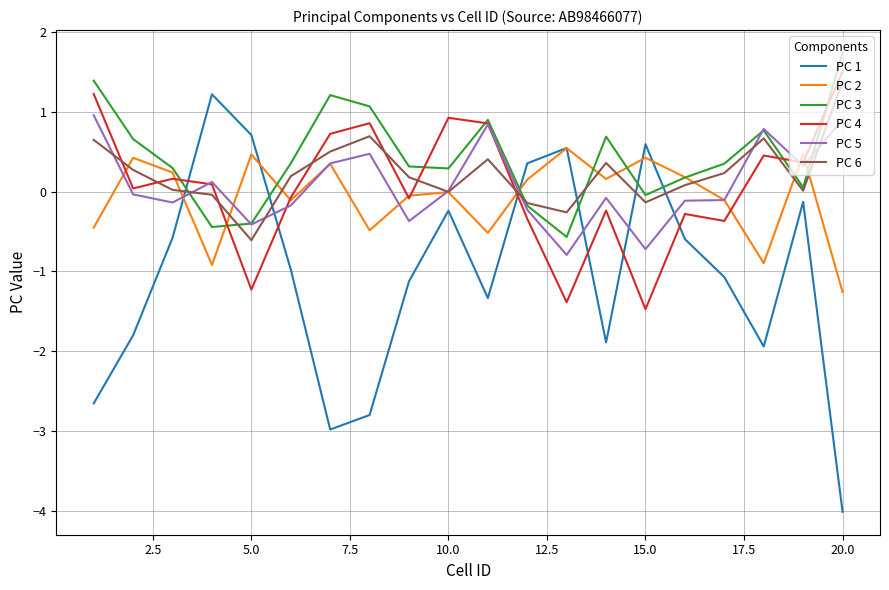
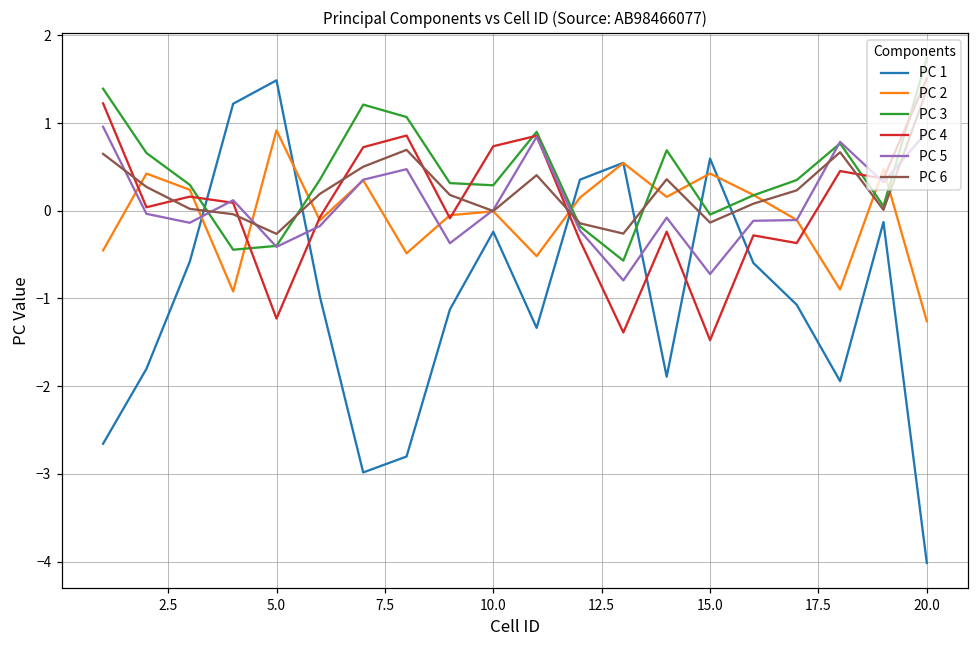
PC 1, 5.0: 0.7 -> 1.5
PC 2, 5.0: 0.5 -> 0.9
PC 6, 5.0: -0.6 -> -0.3
PC 4, 10.0: 0.9 -> 0.7
